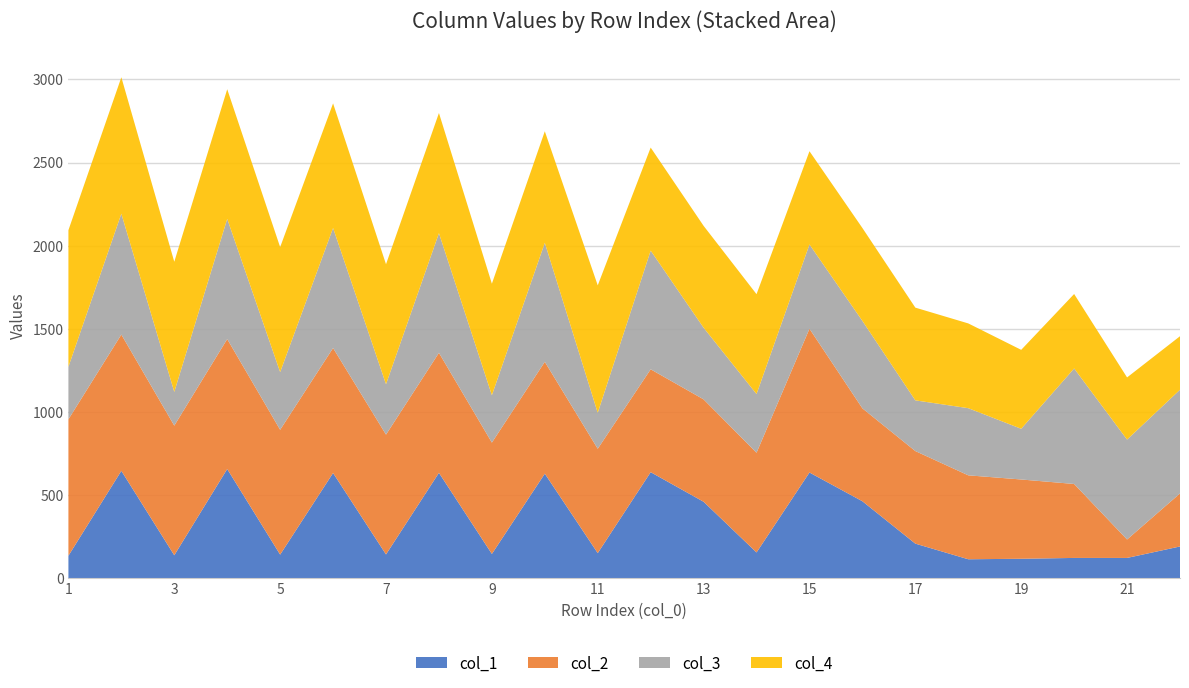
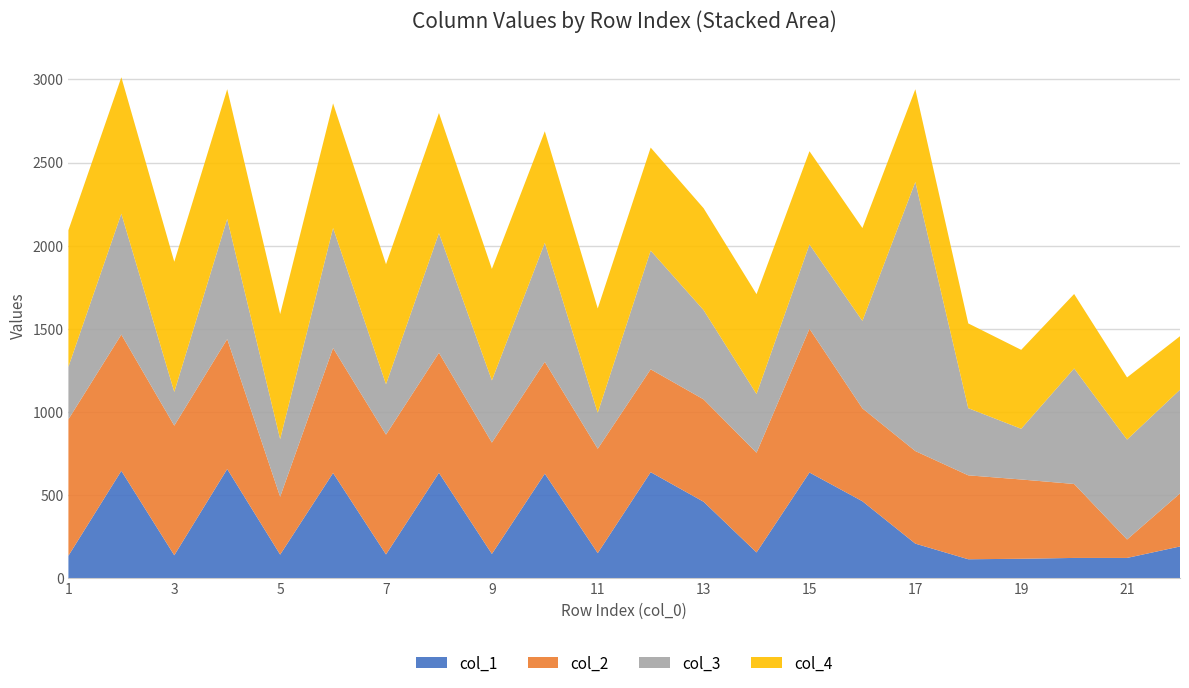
col_2, 5: 750 -> 350
col_3, 9: 290 -> 370
col_4, 11: 770 -> 630
col_3, 13: 430 -> 540
col_3, 17: 310 -> 1620
